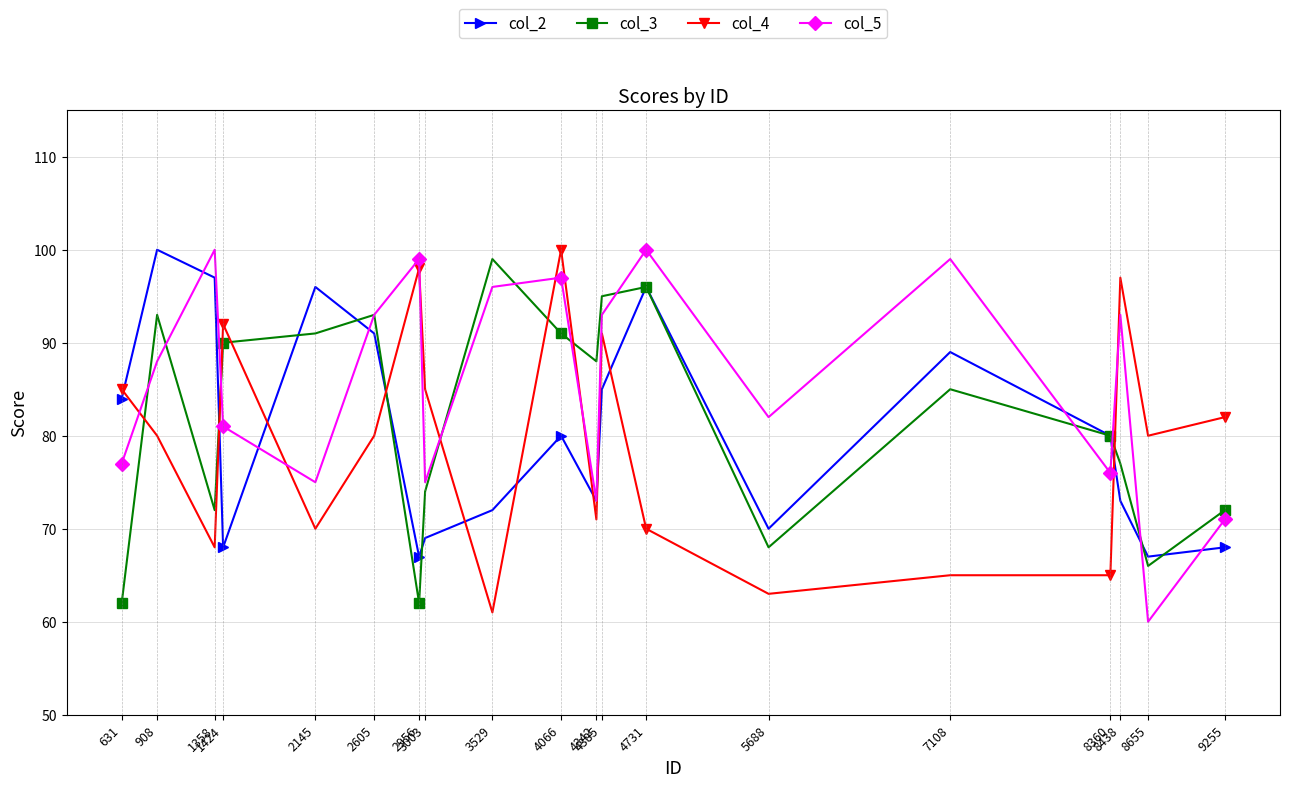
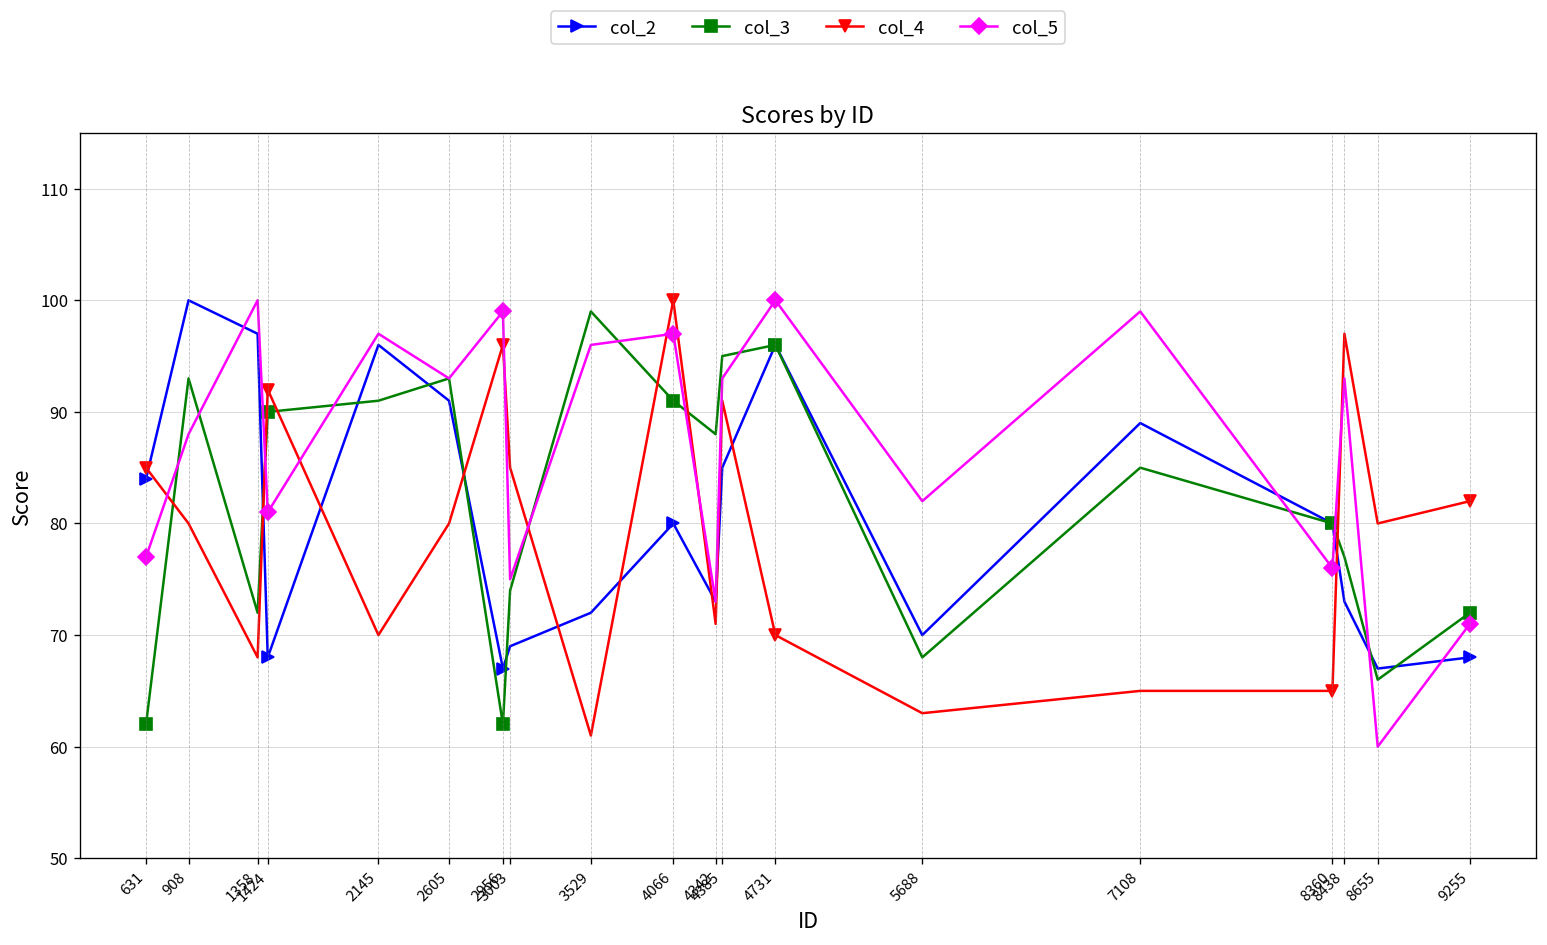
col_5, 2145: 75 -> 97
col_4, 2956: 98 -> 96
